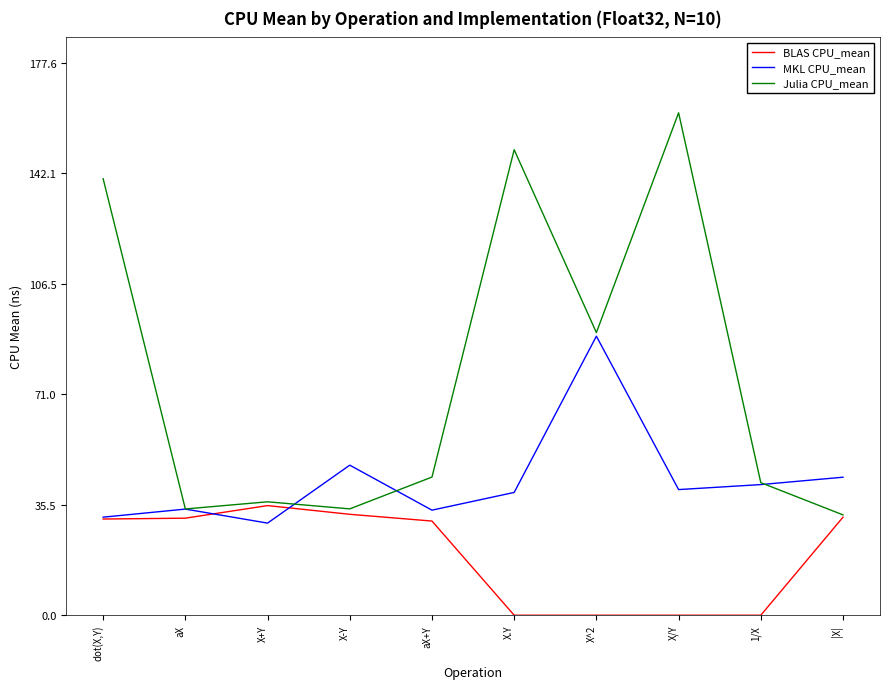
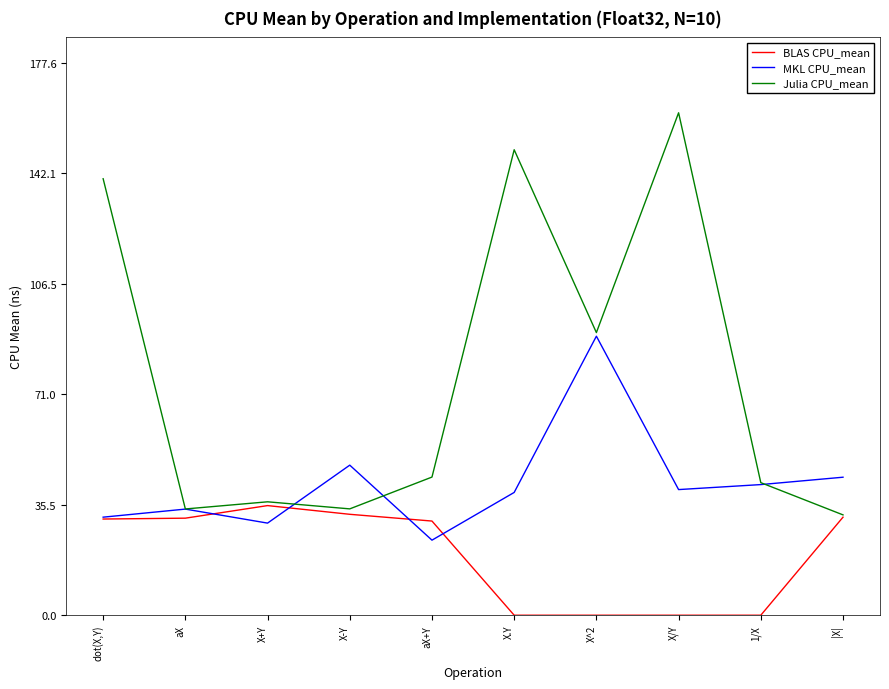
MKL CPU_mean, aX+Y: 34 -> 24
